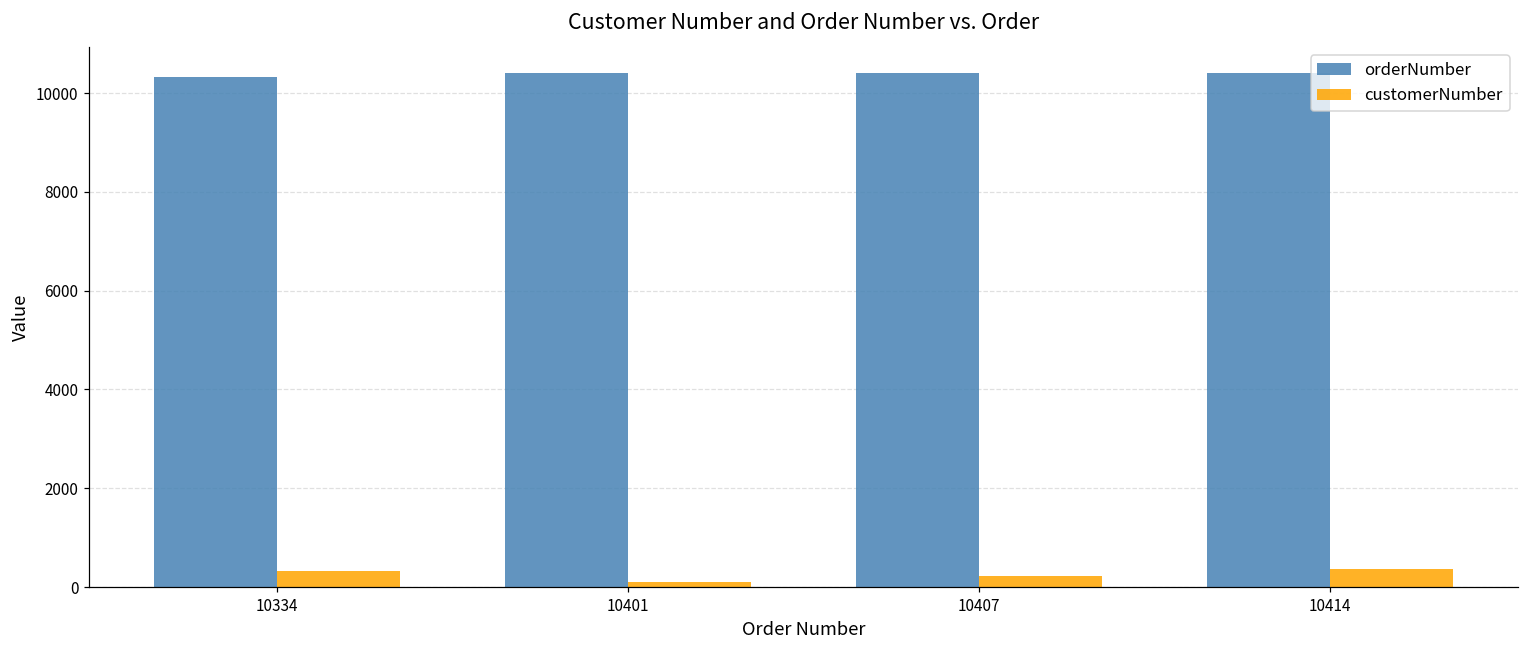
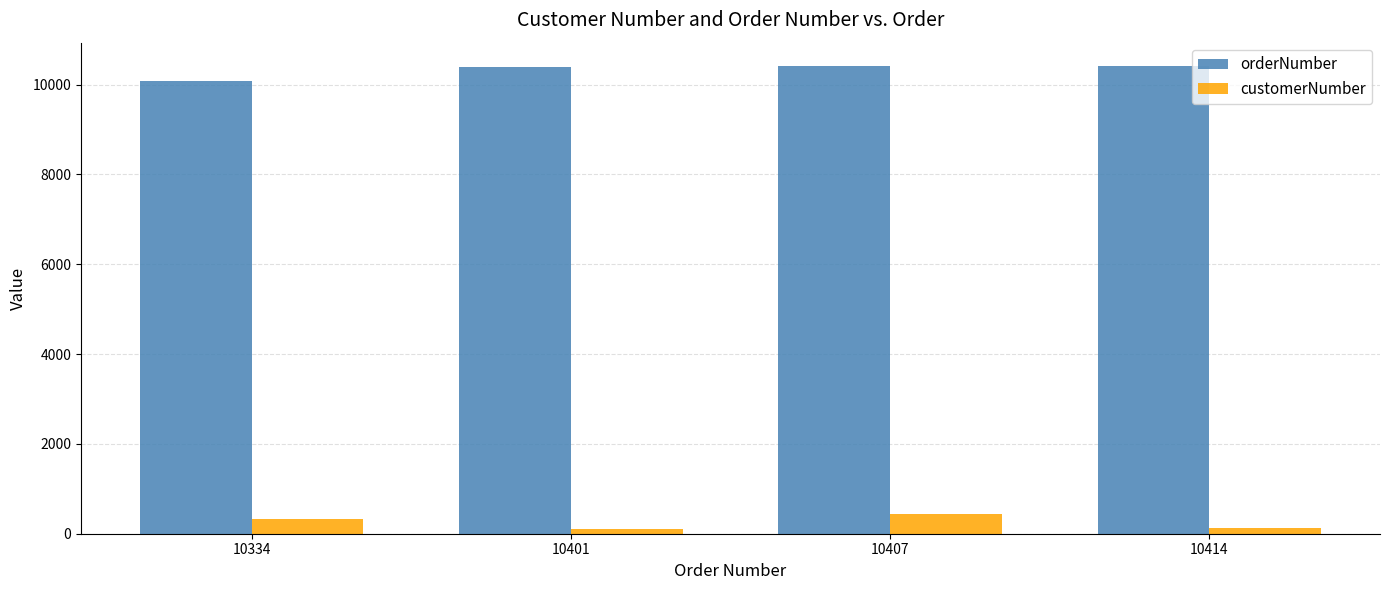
orderNumber, 10334: 10300 -> 10100
customerNumber, 10407: 200 -> 500
customerNumber, 10414: 400 -> 100
